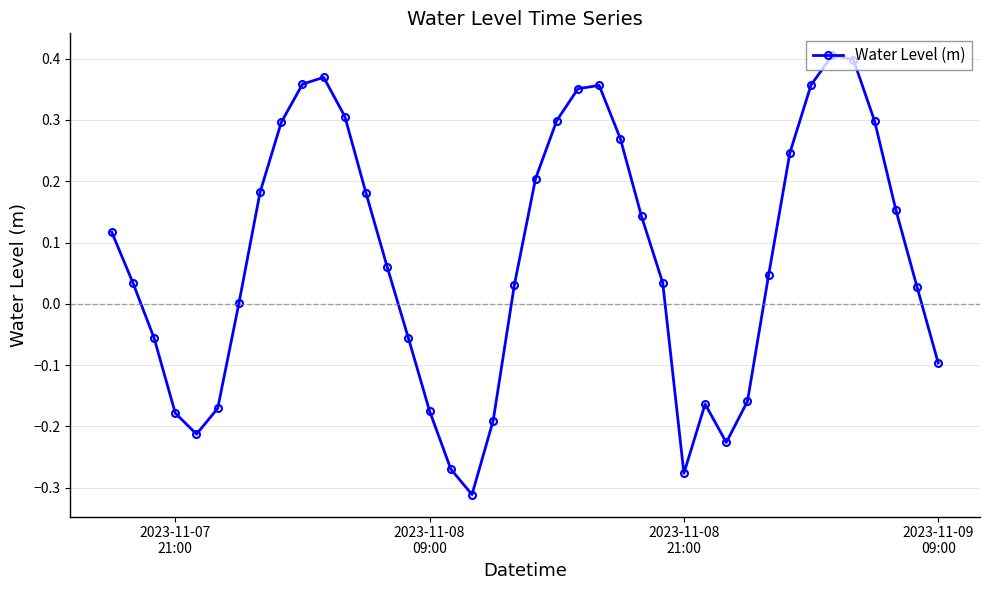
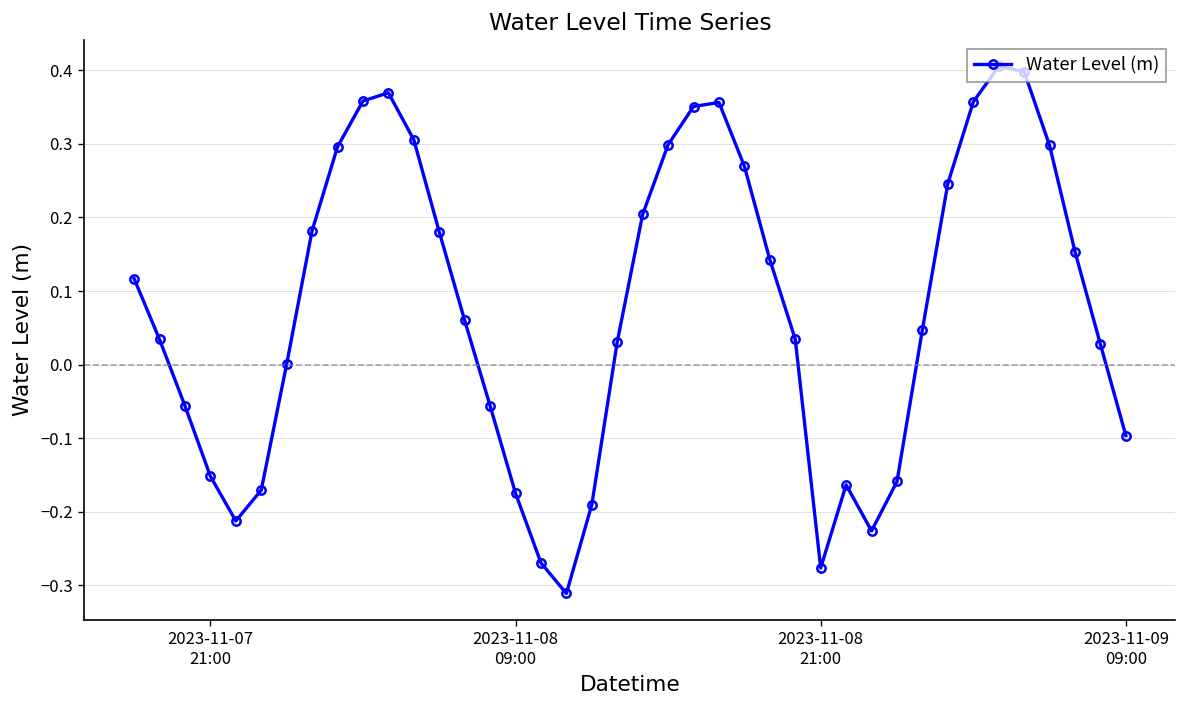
2023-11-07 21:00: -0.18 -> -0.15
